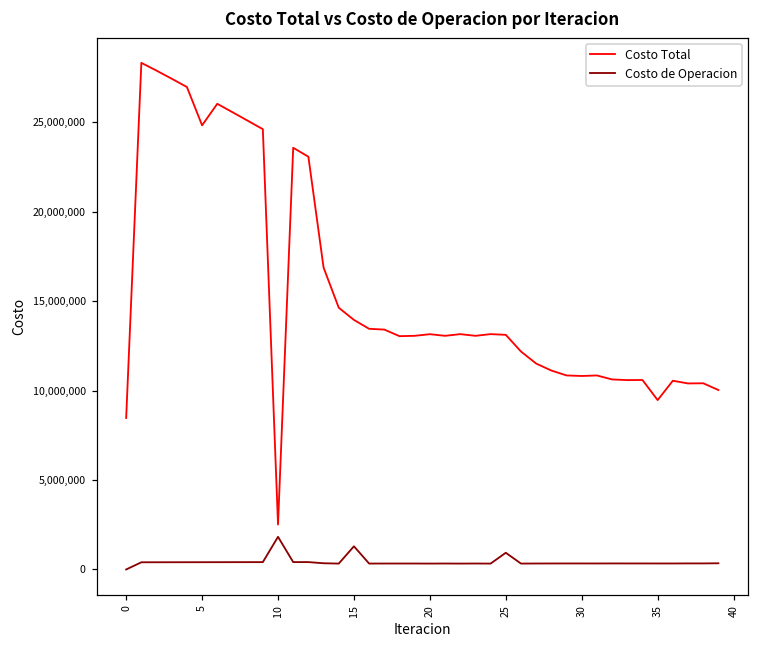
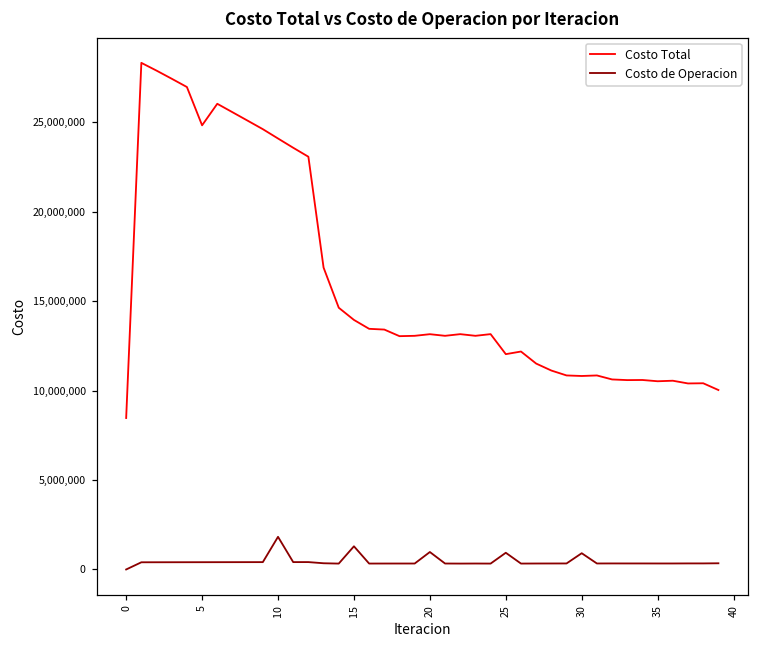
Costo Total, 10: 2,500,000 -> 24,100,000
Costo de Operacion, 20: 300,000 -> 1,000,000
Costo Total, 25: 13,100,000 -> 12,000,000
Costo de Operacion, 30: 300,000 -> 900,000
Costo Total, 35: 9,500,000 -> 10,500,000
